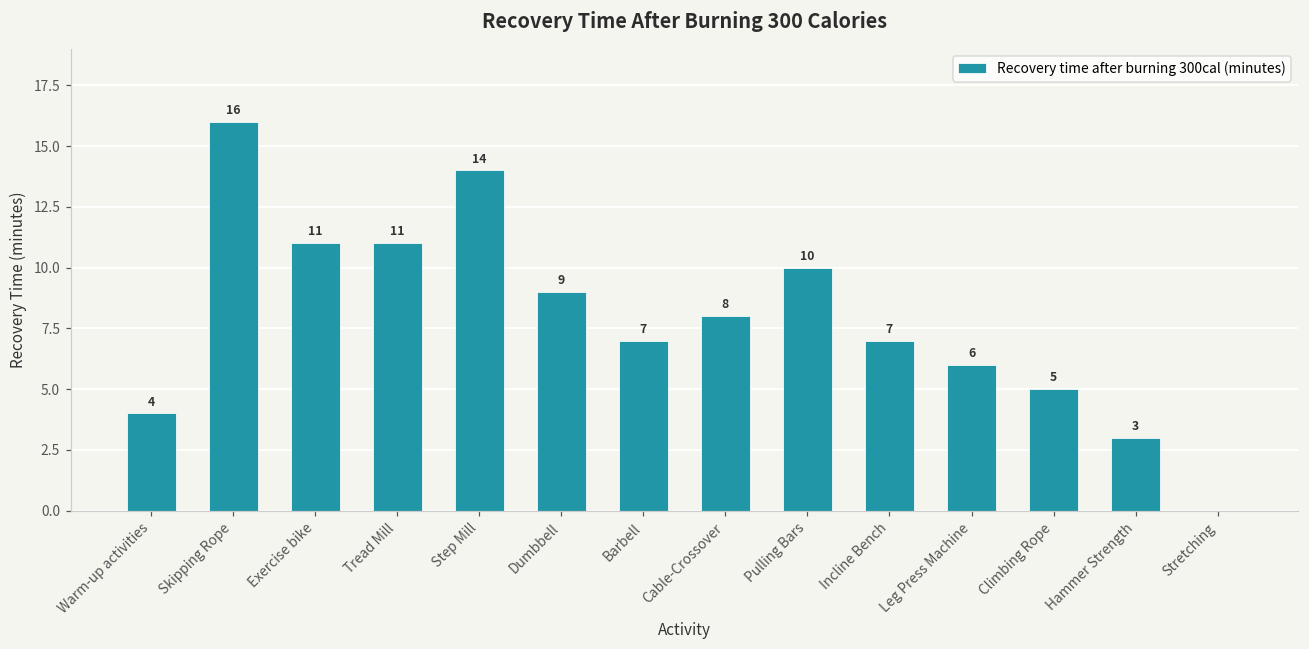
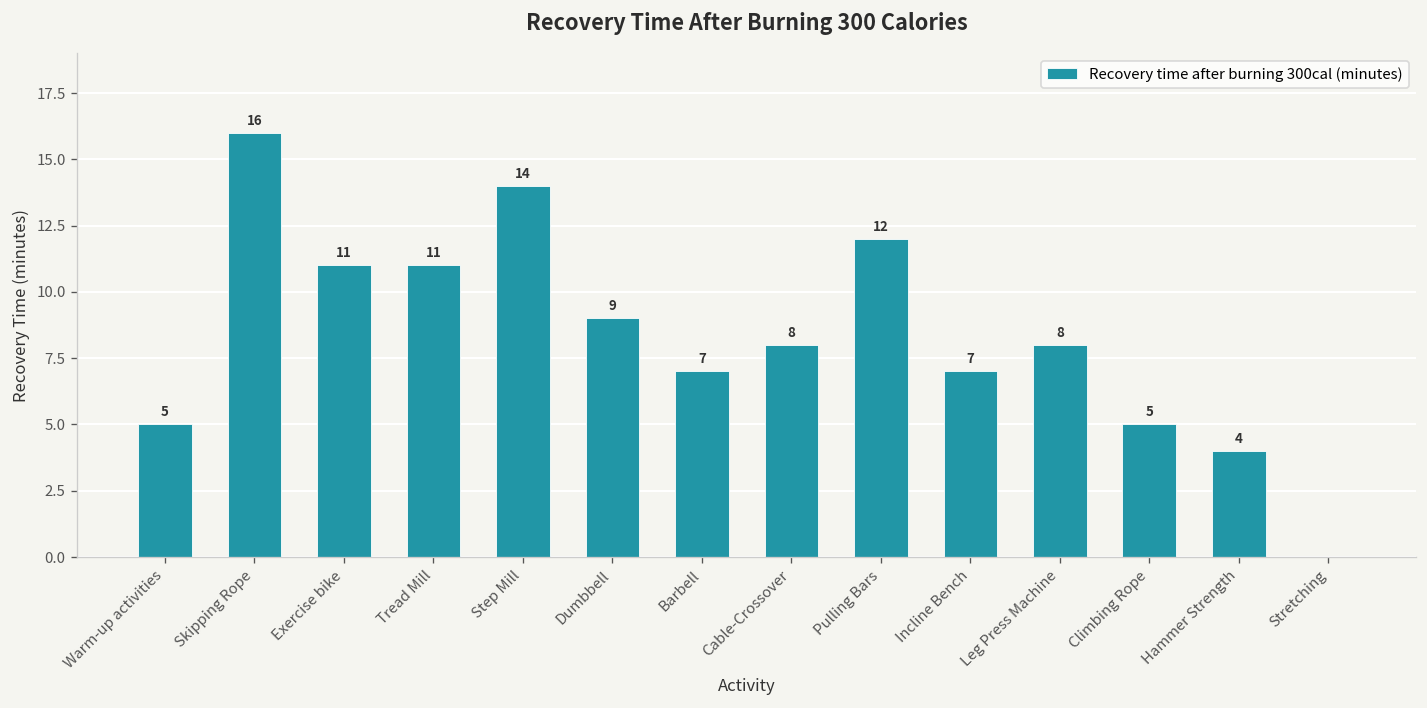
Warm-up activities: 4 -> 5
Pulling Bars: 10 -> 12
Leg Press Machine: 6 -> 8
Hammer Strength: 3 -> 4
